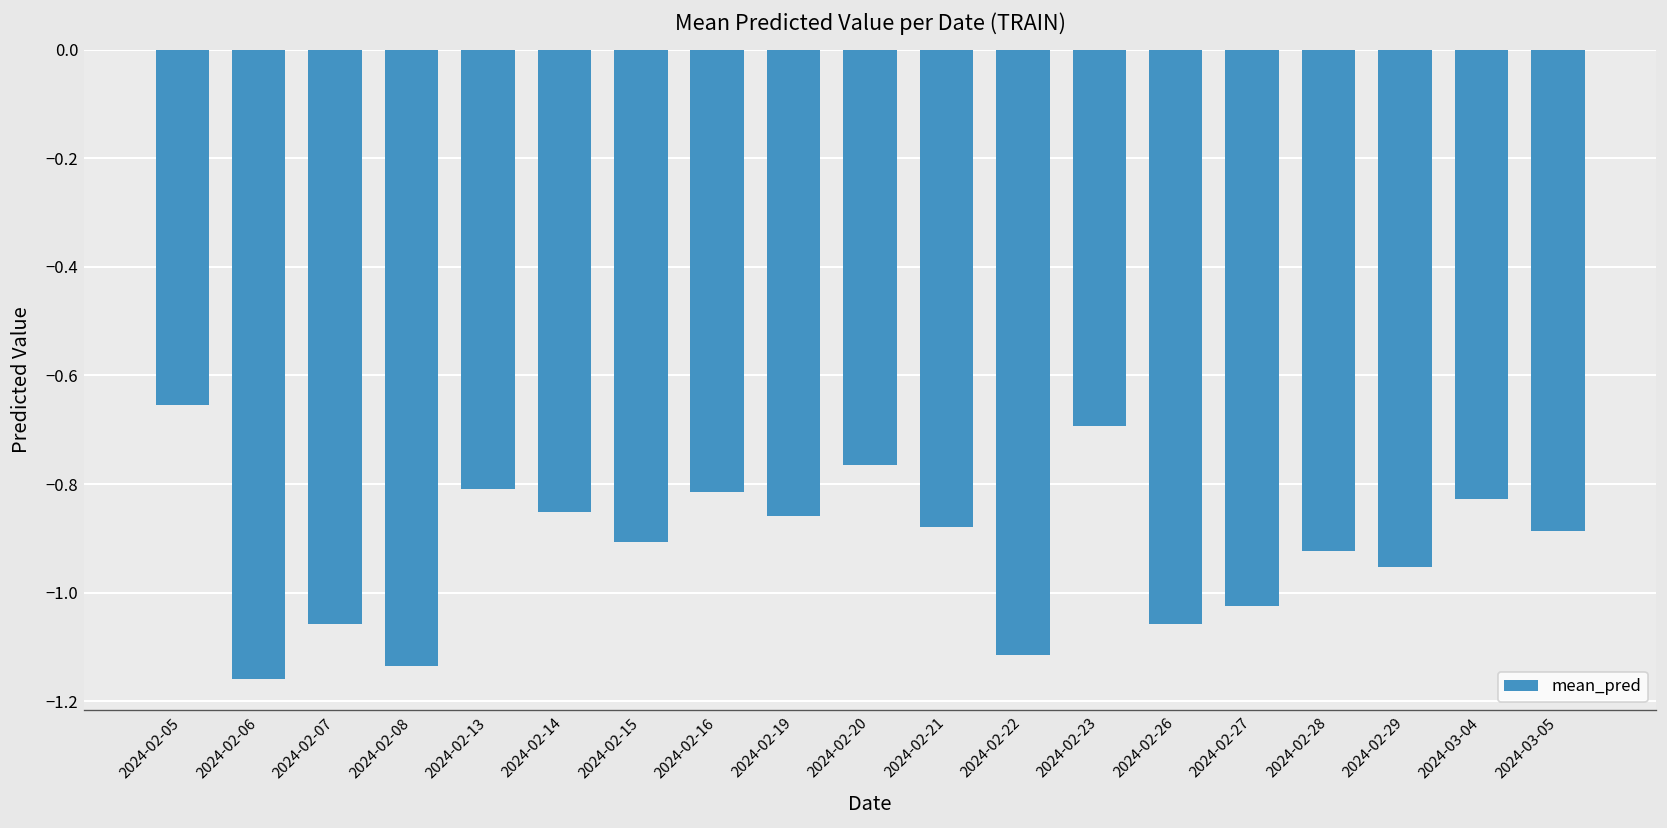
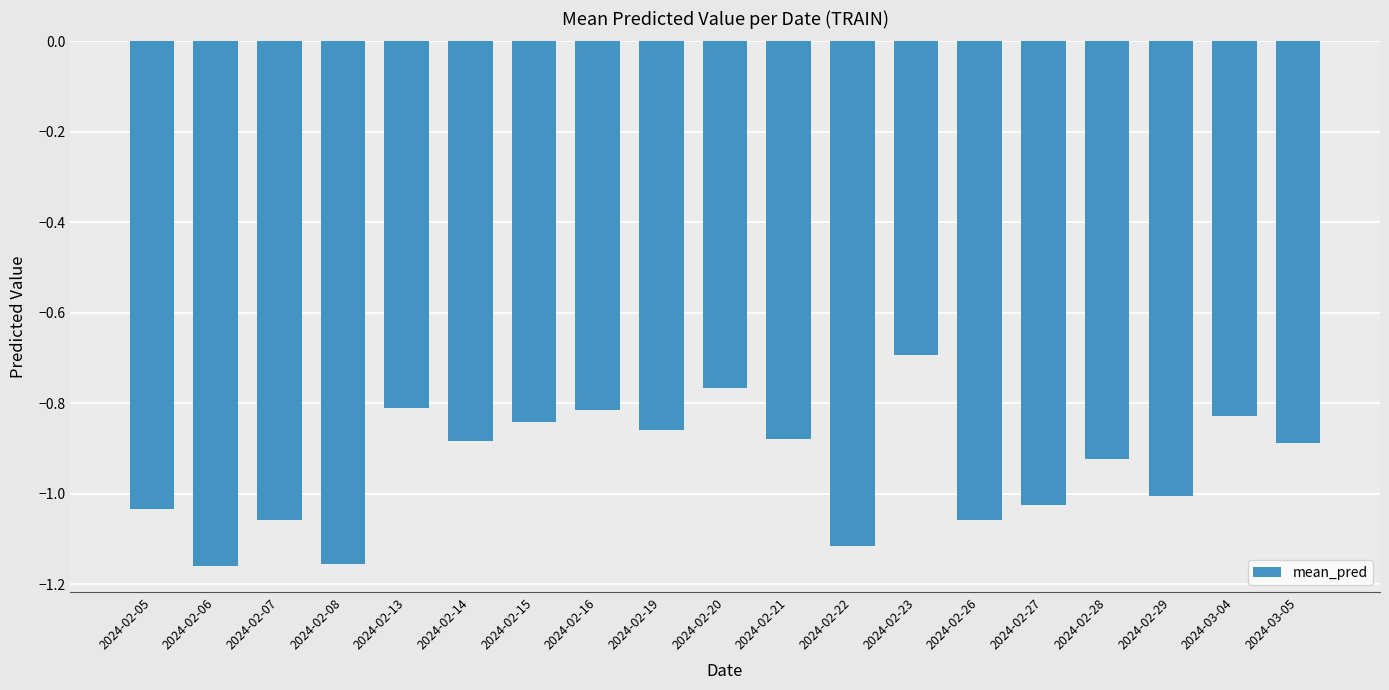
2024-02-05: -0.65 -> -1.03
2024-02-08: -1.14 -> -1.15
2024-02-14: -0.85 -> -0.88
2024-02-15: -0.91 -> -0.84
2024-02-29: -0.95 -> -1.01
